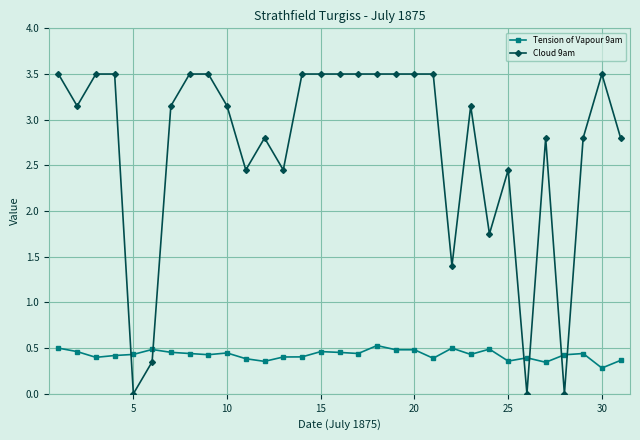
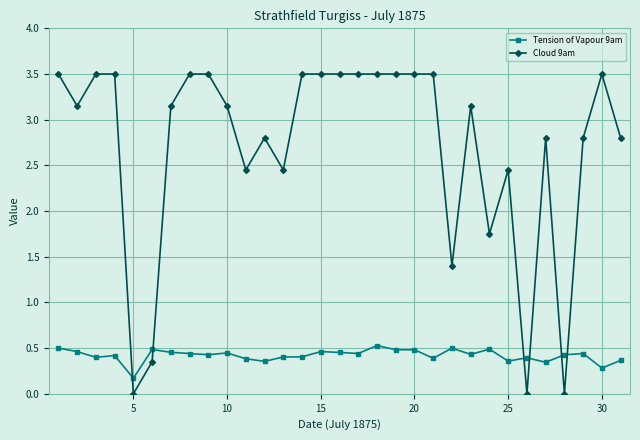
Tension of Vapour 9am, 5: 0.4 -> 0.2
